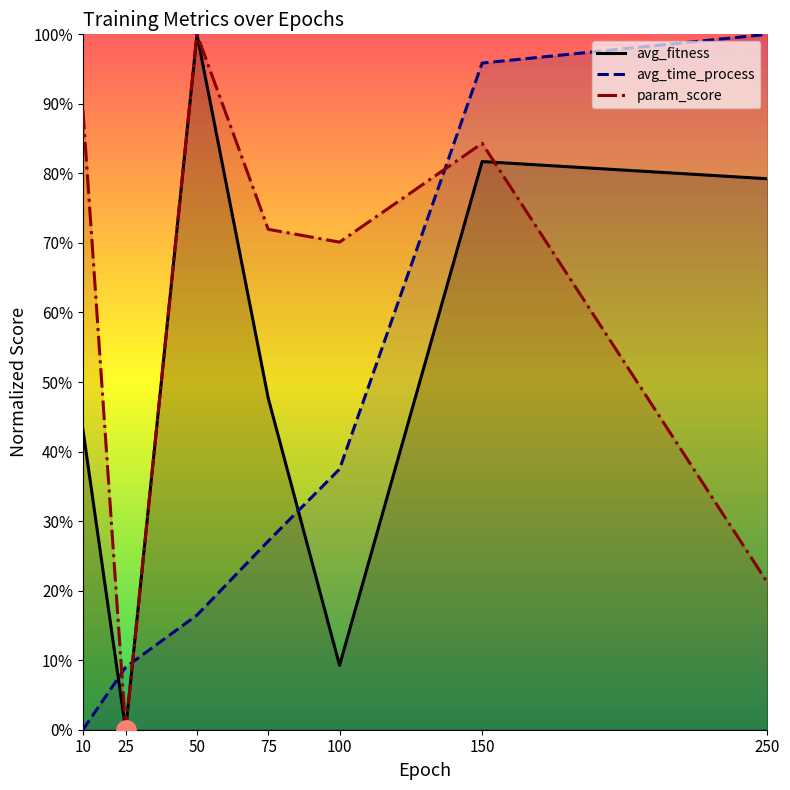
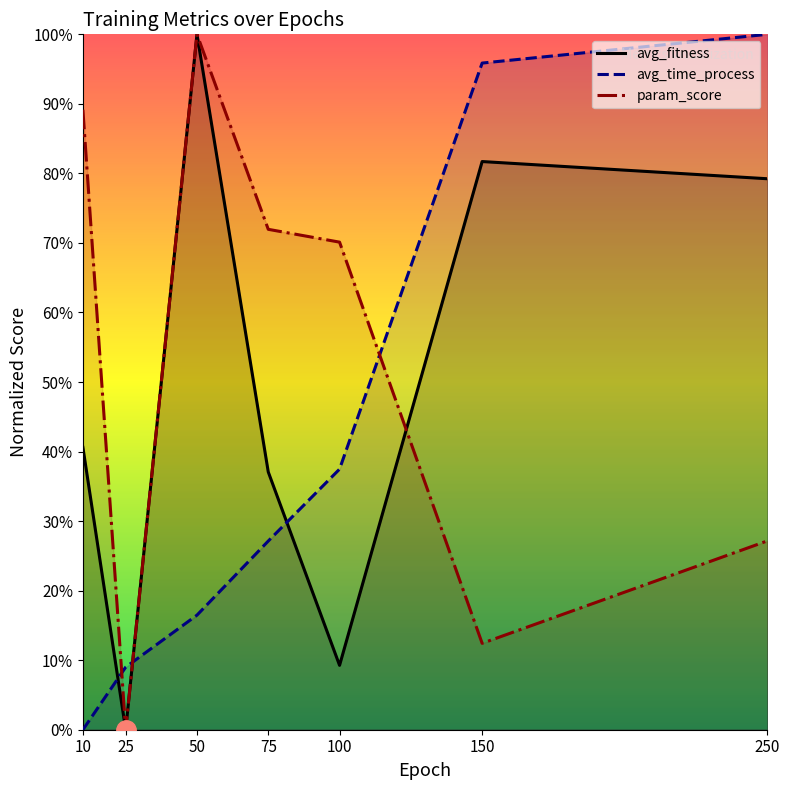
avg_fitness, 10: 43% -> 41%
avg_fitness, 75: 48% -> 37%
param_score, 150: 84% -> 12%
param_score, 250: 21% -> 27%
